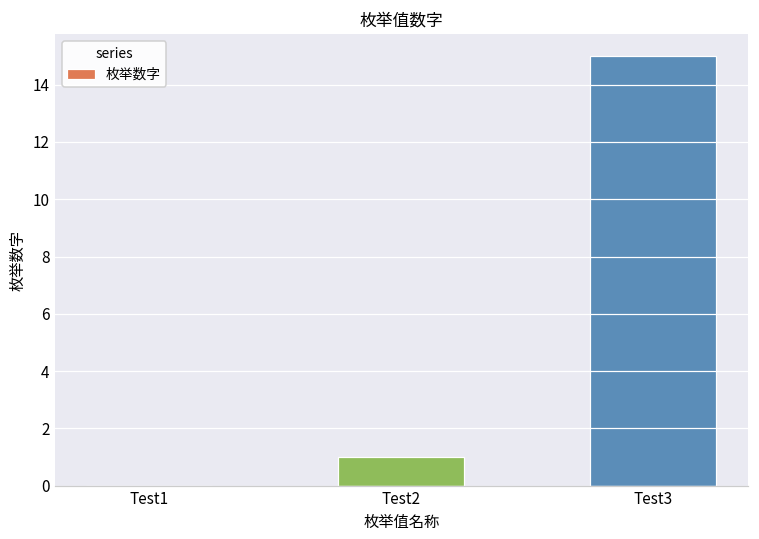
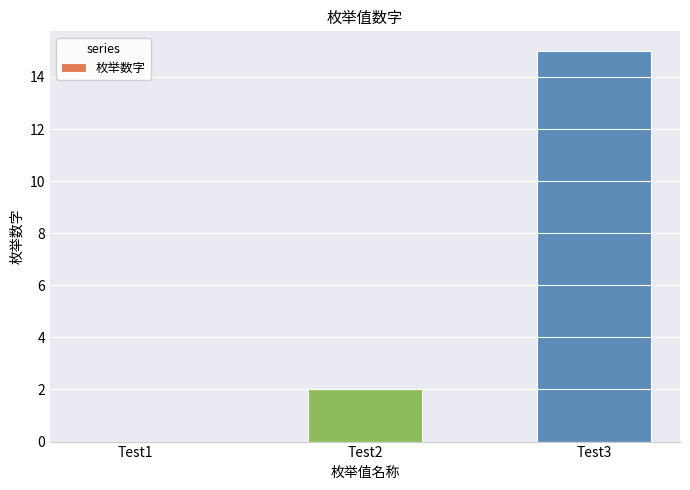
Test2: 1 -> 2
